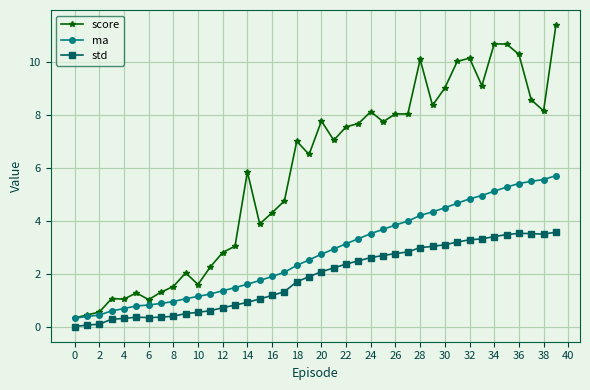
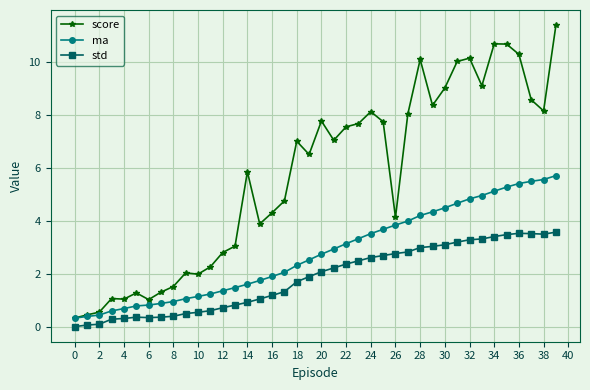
score, 10: 1.6 -> 2.0
score, 26: 8.0 -> 4.1
